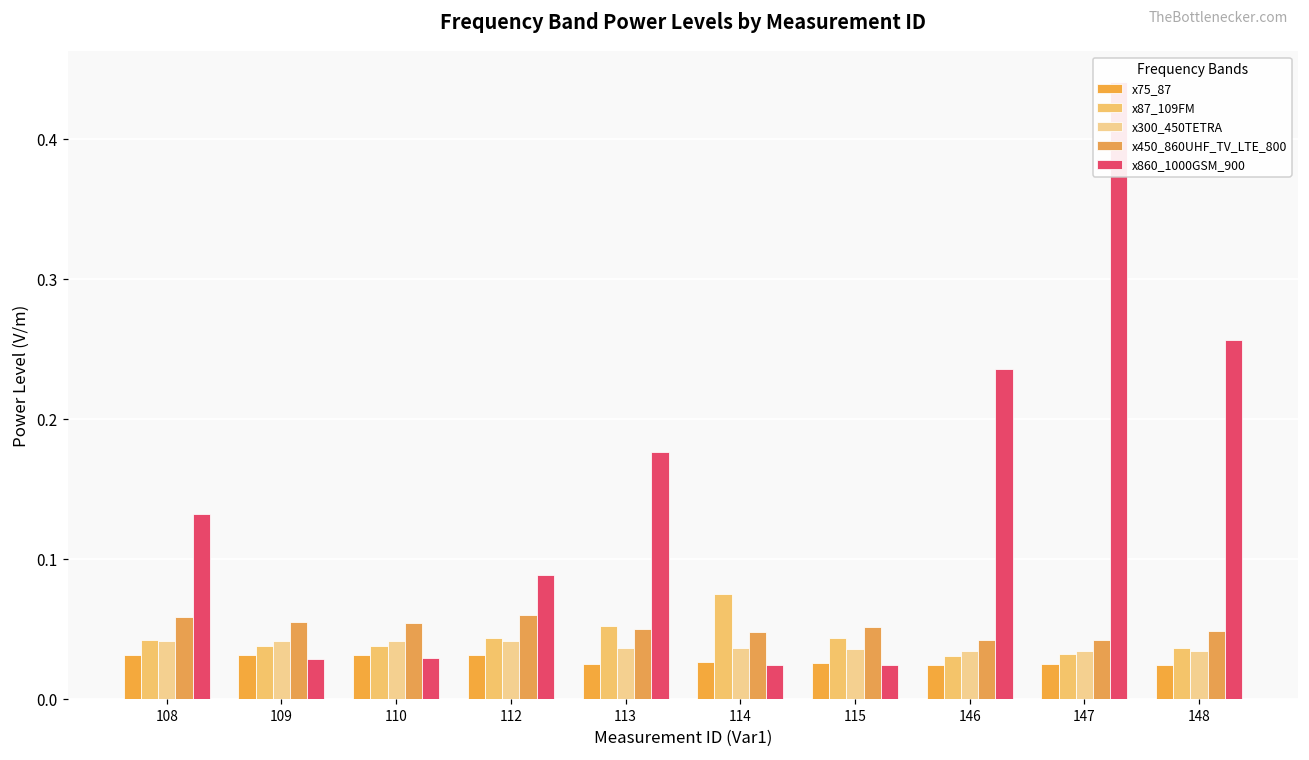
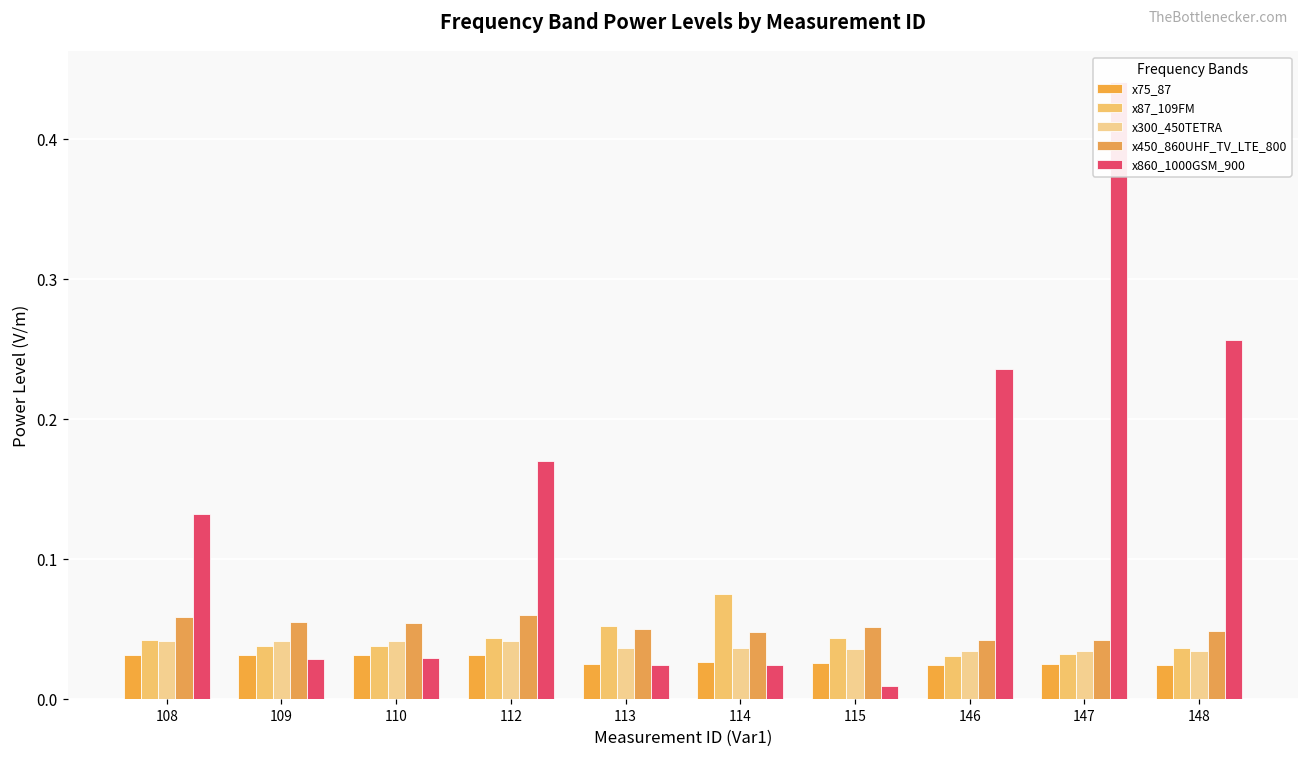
x860_1000GSM_900, 112: 0.089 -> 0.170
x860_1000GSM_900, 113: 0.176 -> 0.024
x860_1000GSM_900, 115: 0.024 -> 0.009
